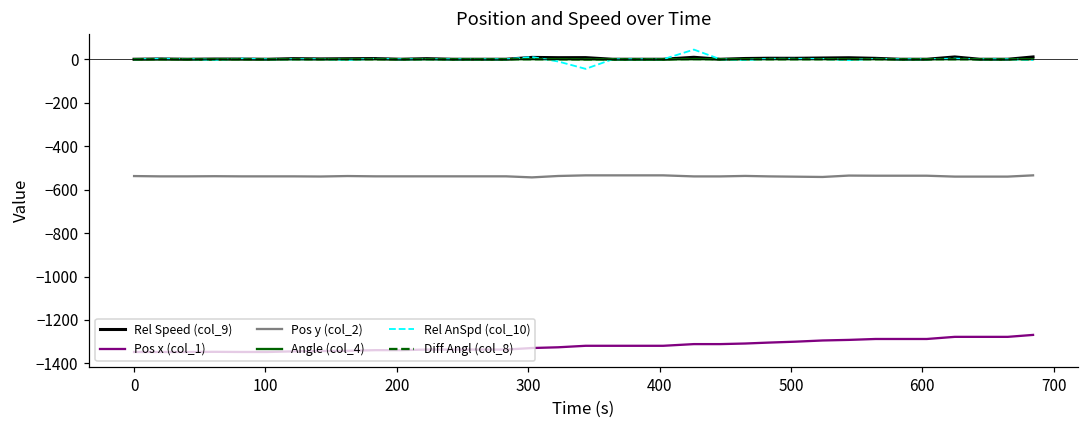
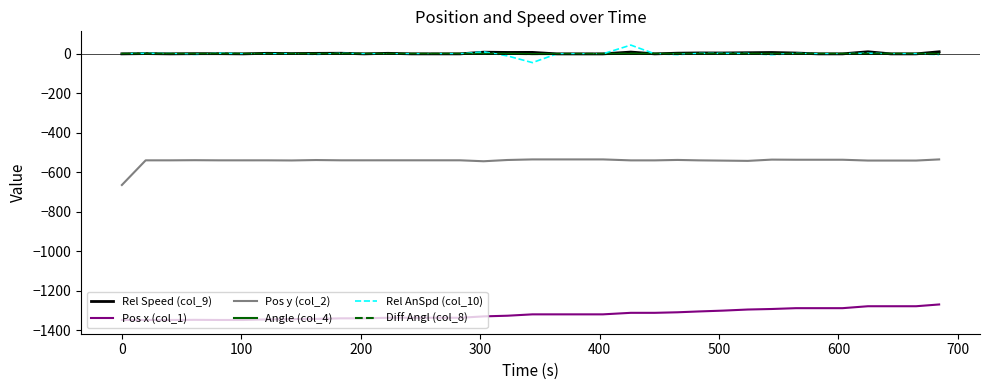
Pos y (col_2), 0: -540 -> -660
